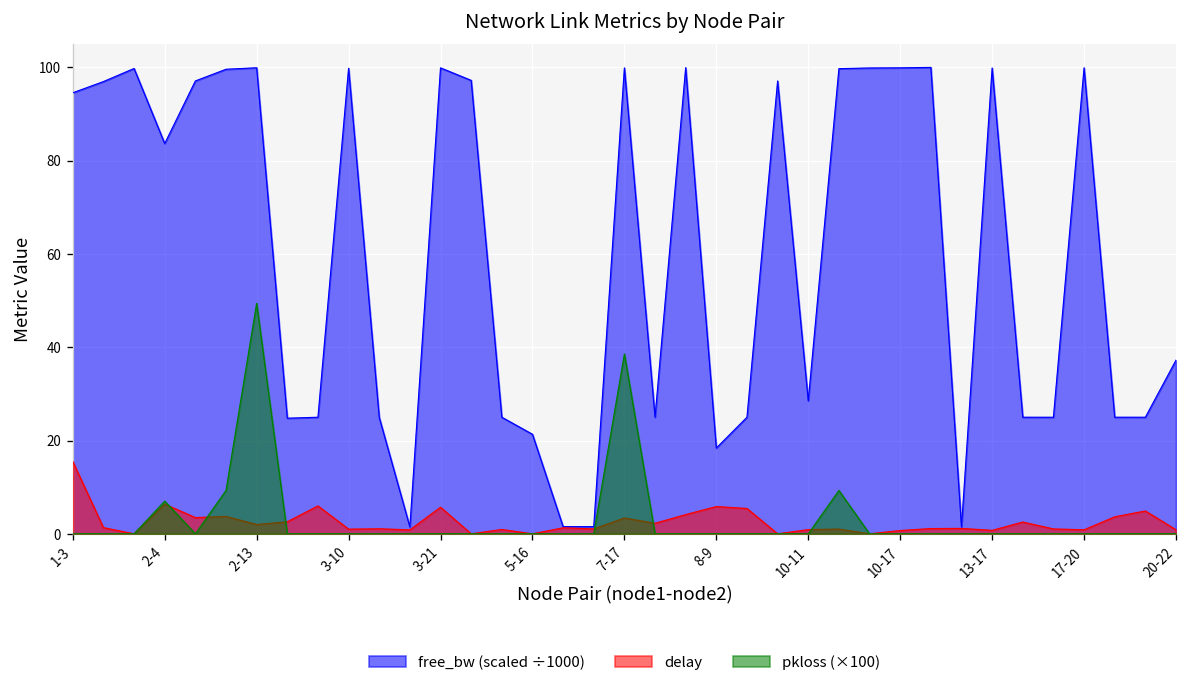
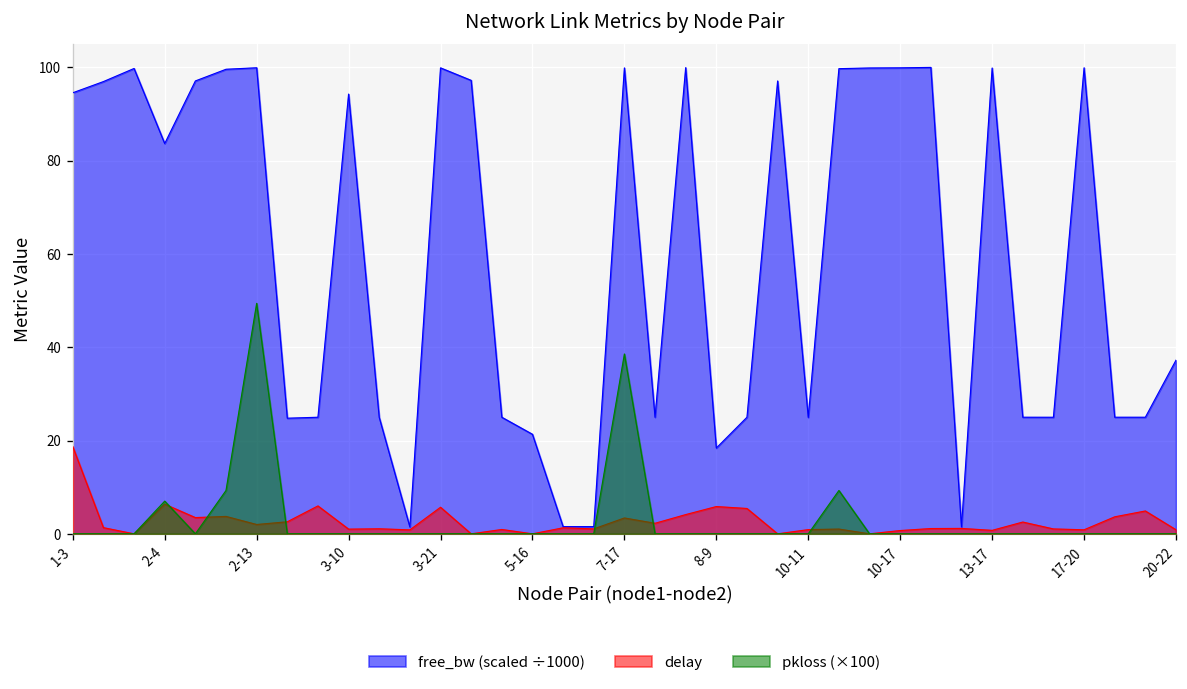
delay, 1-3: 15 -> 19
free_bw (scaled ÷1000), 3-10: 100 -> 94
free_bw (scaled ÷1000), 10-11: 29 -> 25
